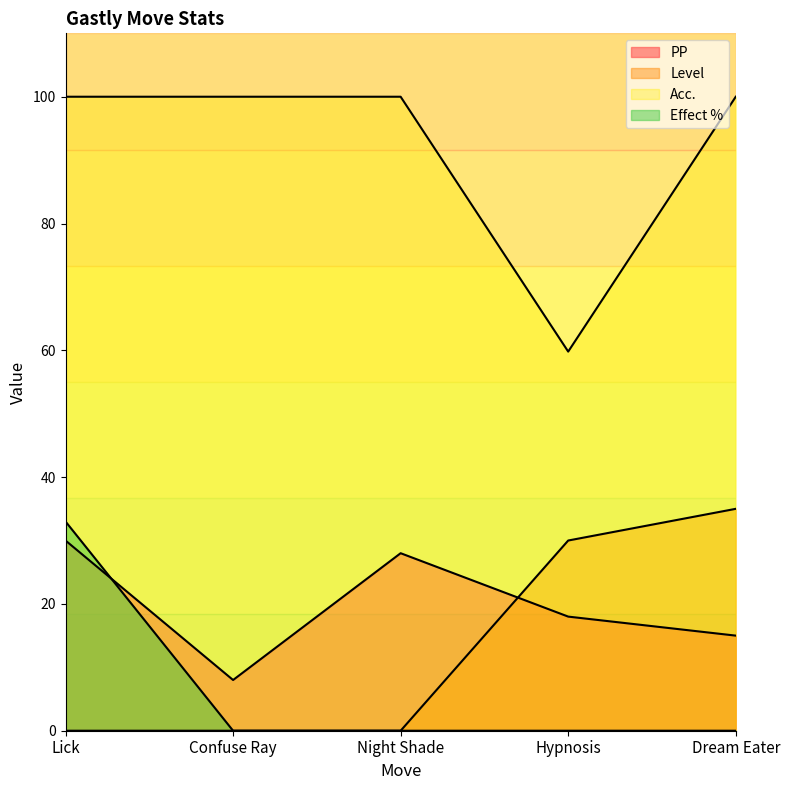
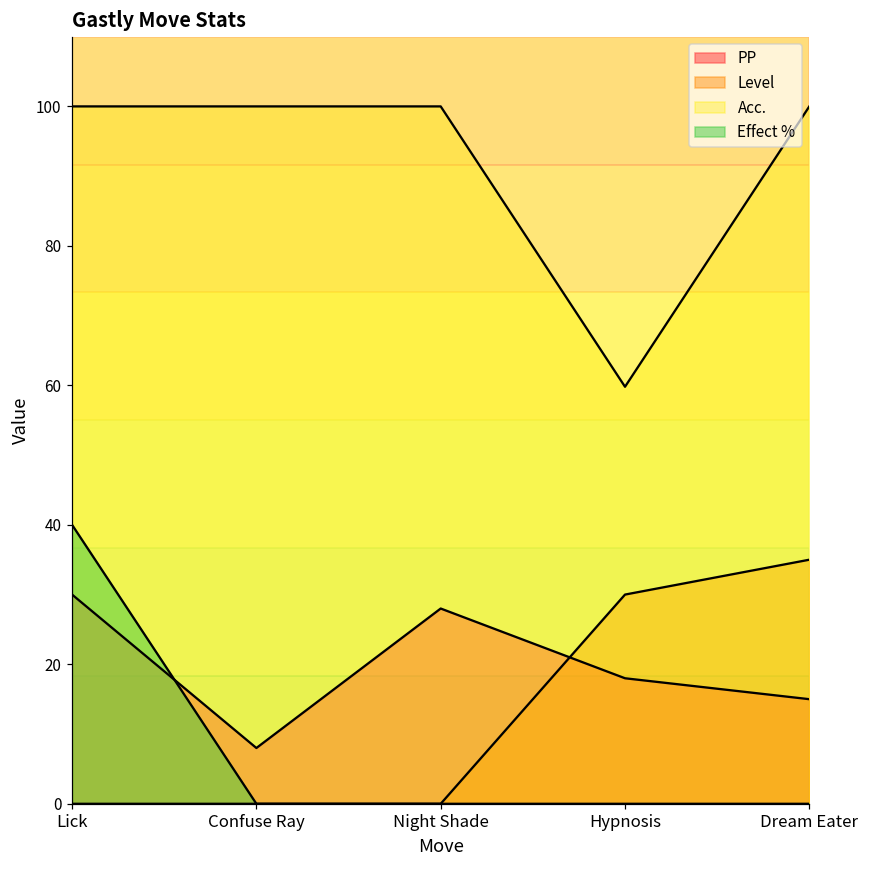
Effect %, Lick: 33 -> 40
